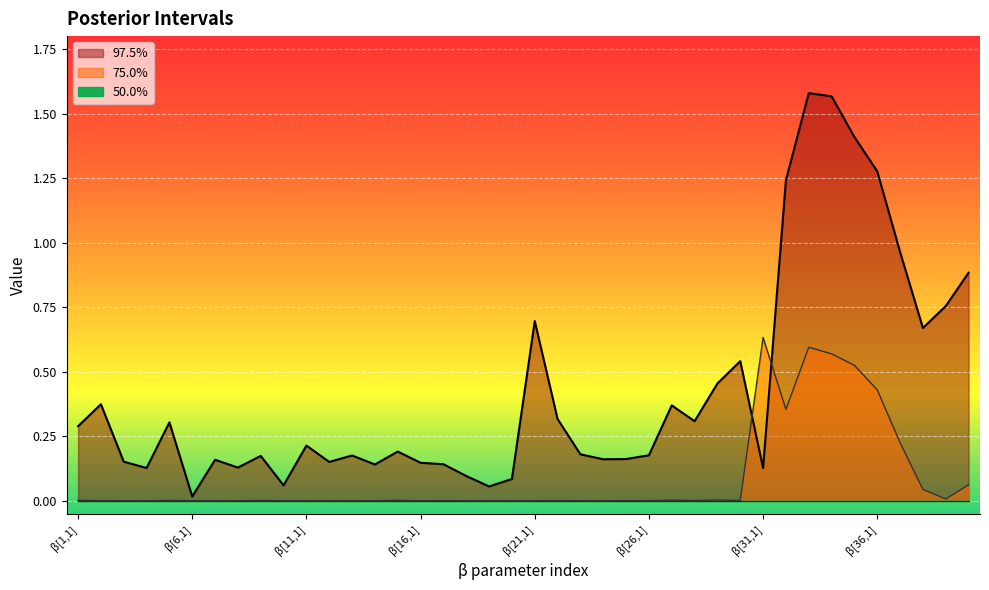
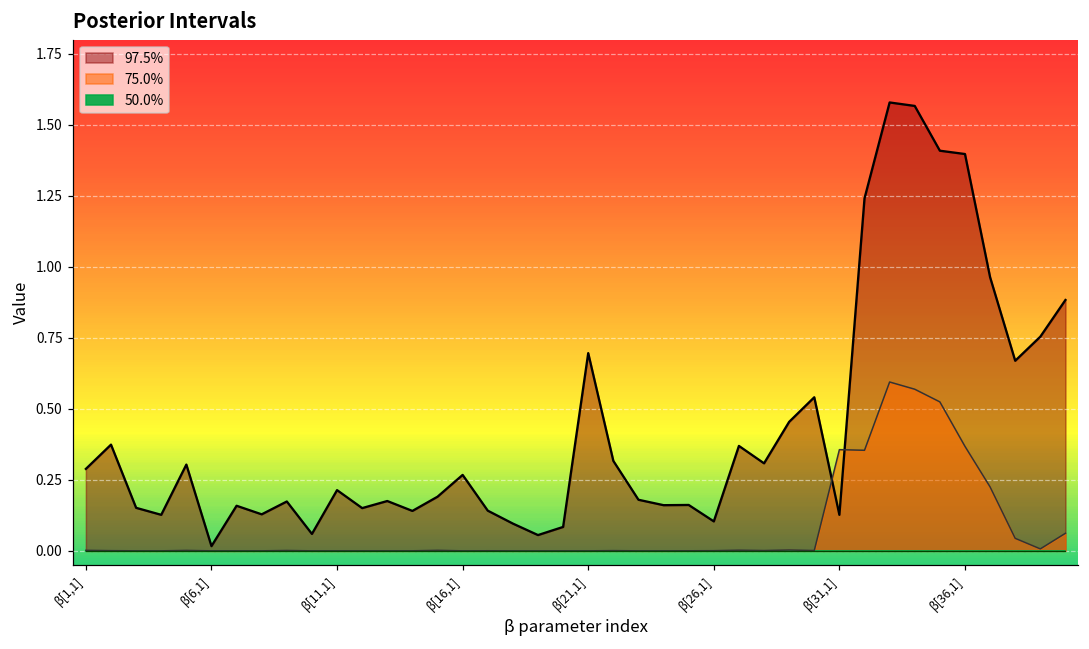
97.5%, β[16,1]: 0.15 -> 0.27
97.5%, β[26,1]: 0.18 -> 0.10
75.0%, β[31,1]: 0.63 -> 0.36
97.5%, β[36,1]: 1.28 -> 1.40
75.0%, β[36,1]: 0.43 -> 0.37
